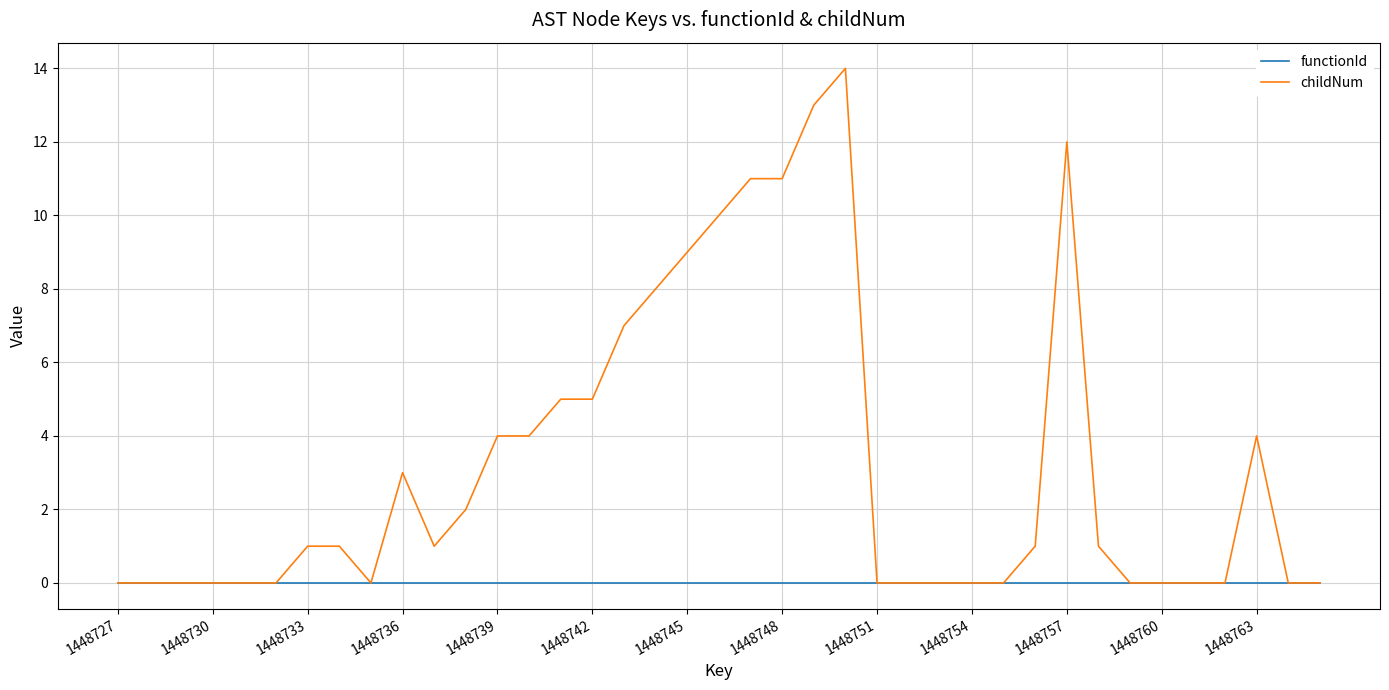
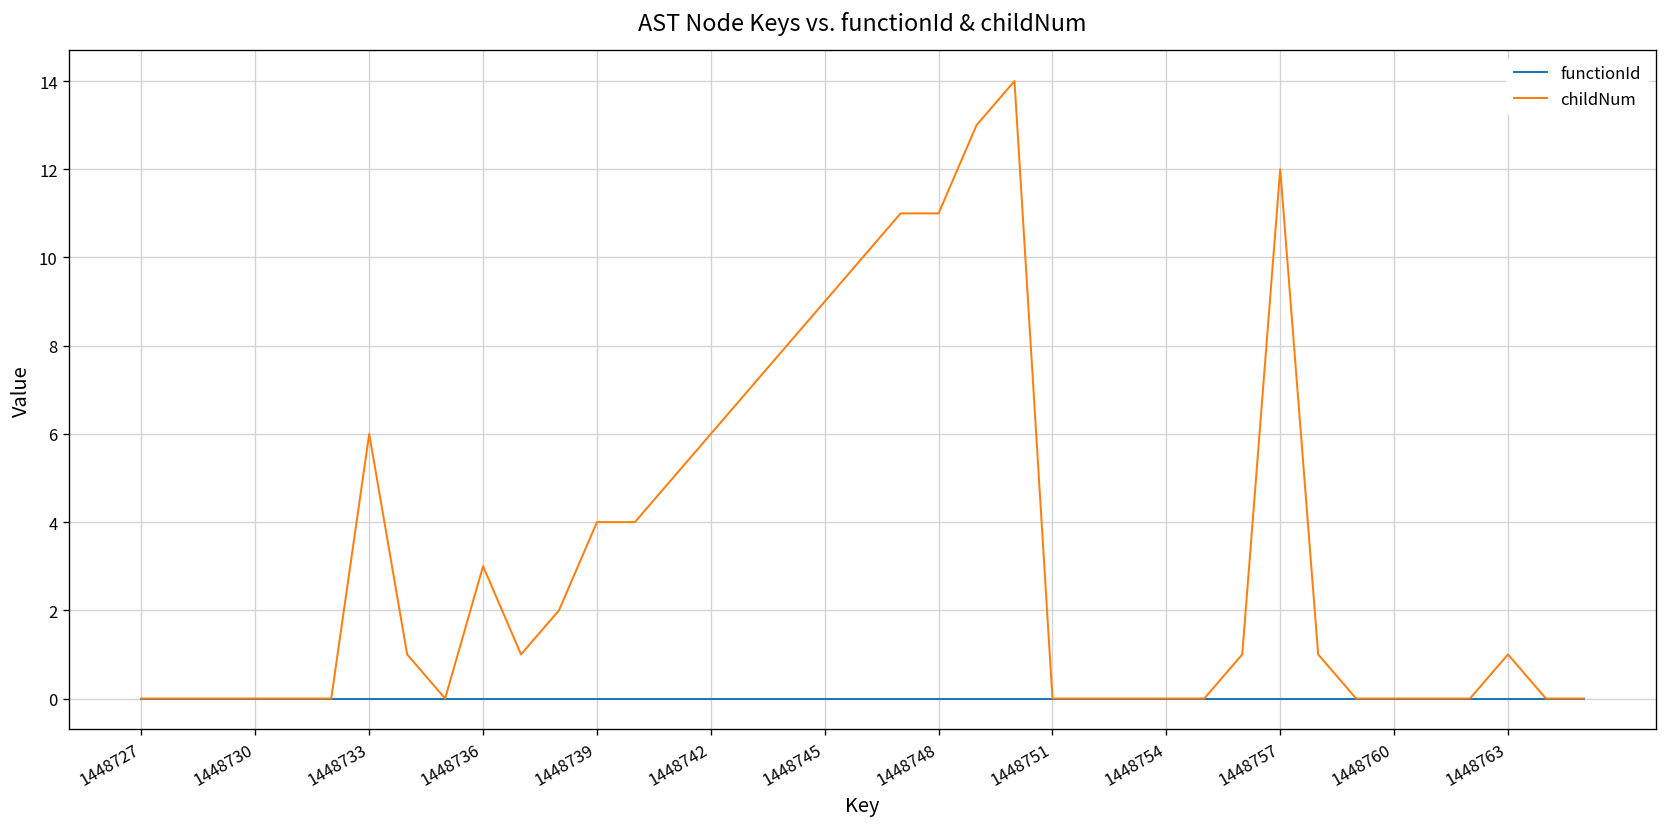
childNum, 1448733: 1 -> 6
childNum, 1448742: 5 -> 6
childNum, 1448763: 4 -> 1
